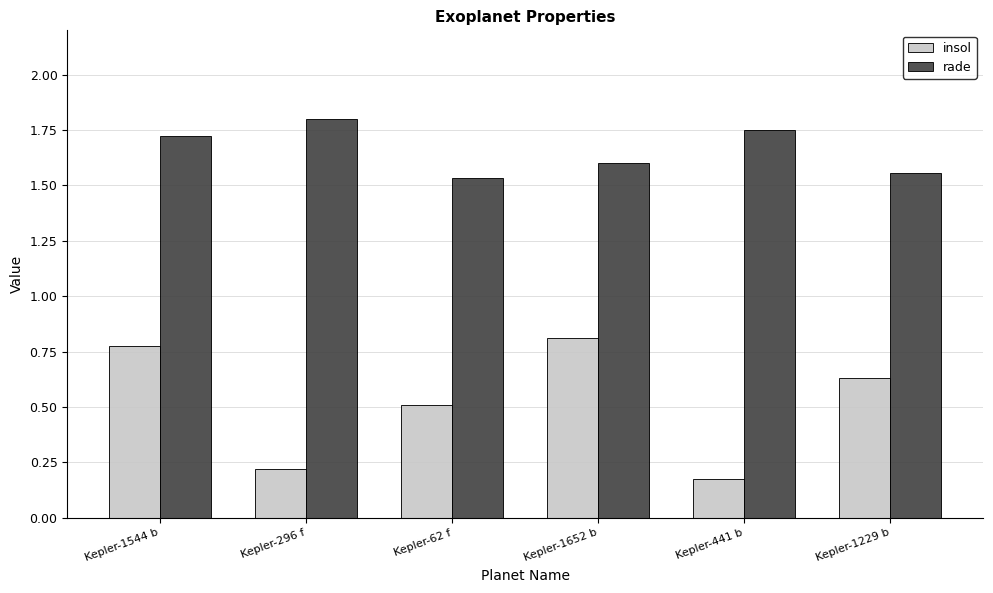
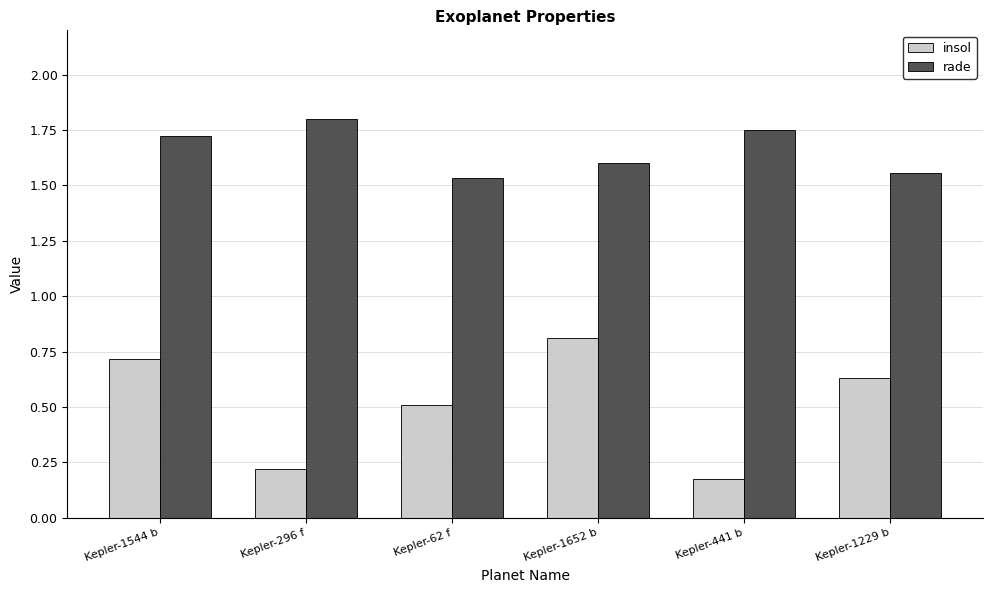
insol, Kepler-1544 b: 0.77 -> 0.72
